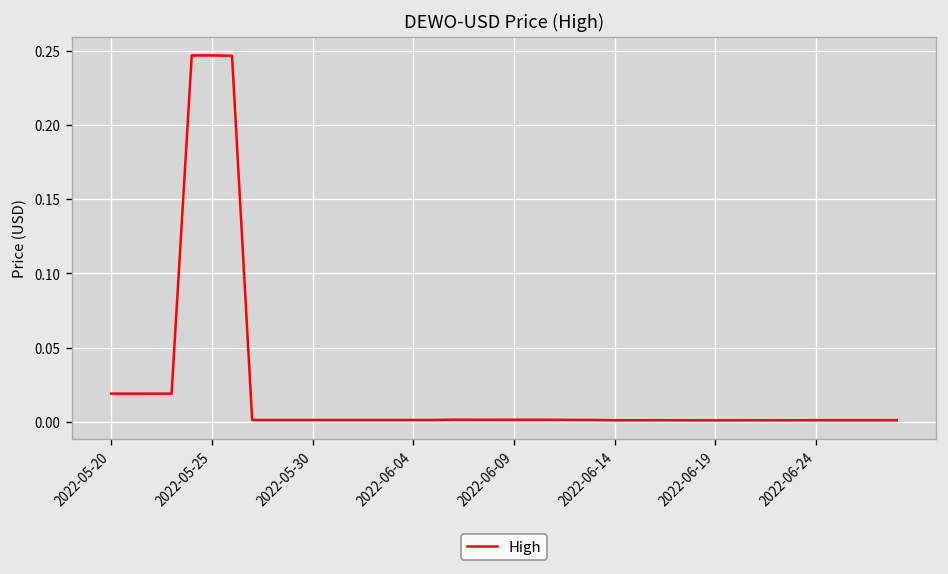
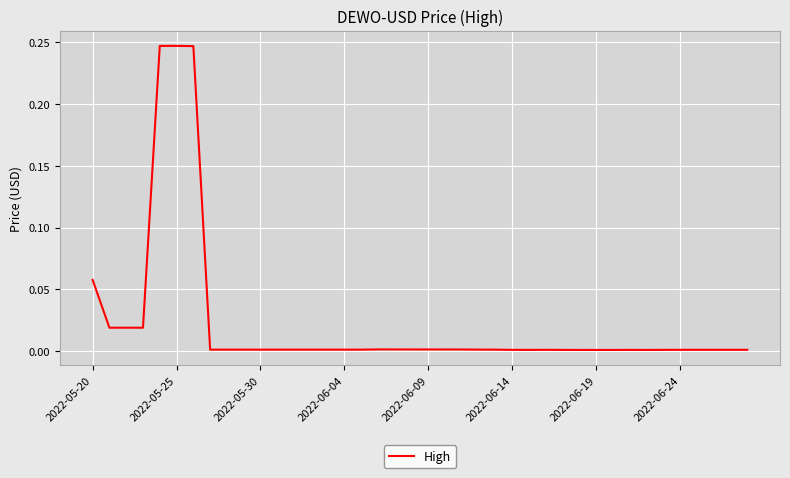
2022-05-20: 0.019 -> 0.058
